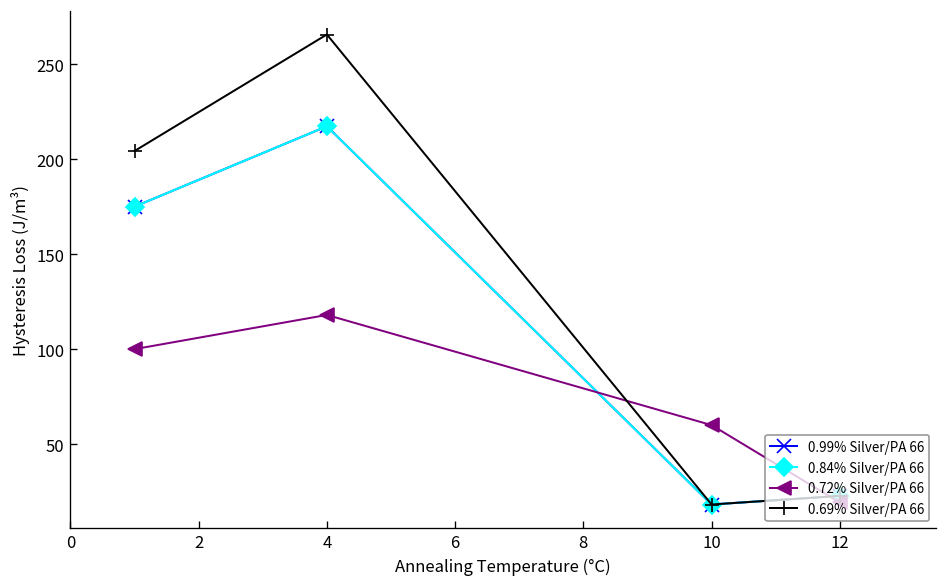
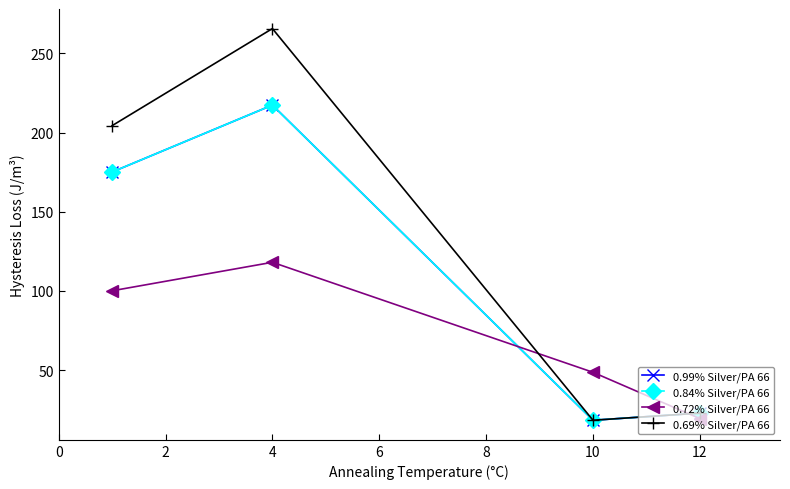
0.72% Silver/PA 66, 10: 60 -> 49
